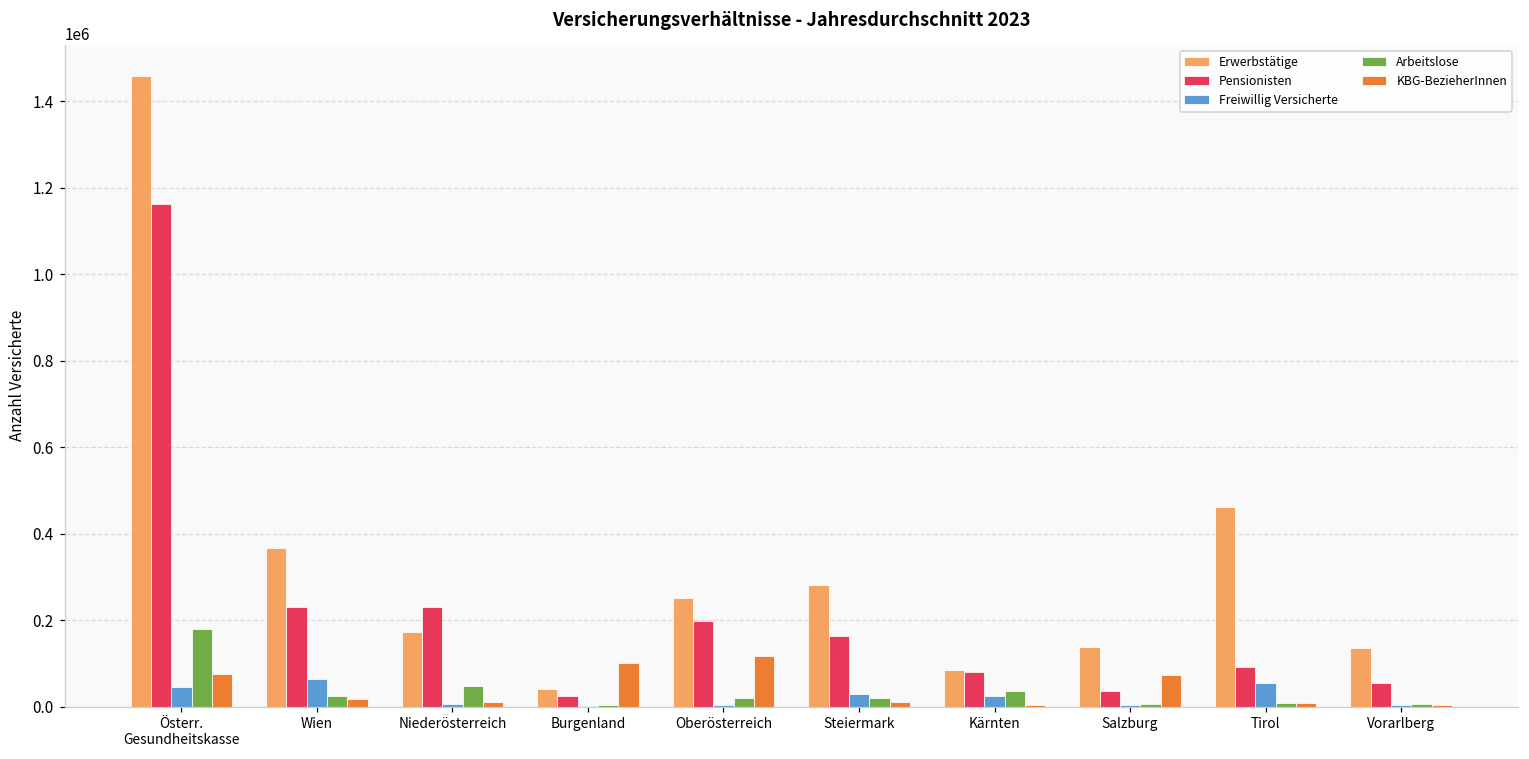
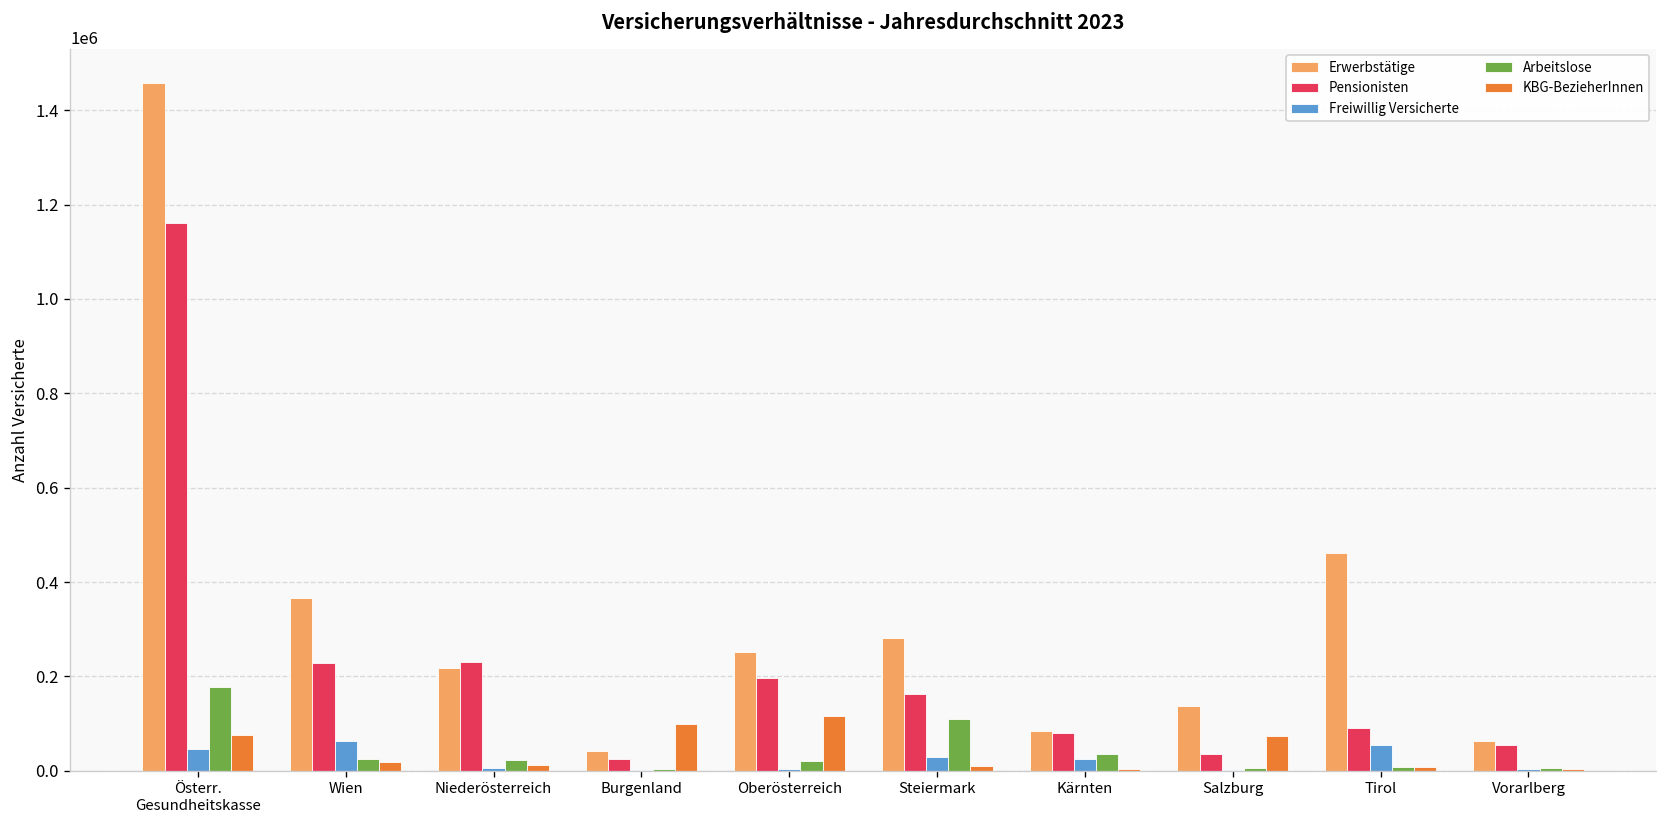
Erwerbstätige, Niederösterreich: 170000 -> 220000
Arbeitslose, Niederösterreich: 50000 -> 20000
Arbeitslose, Steiermark: 20000 -> 110000
Erwerbstätige, Vorarlberg: 130000 -> 60000
